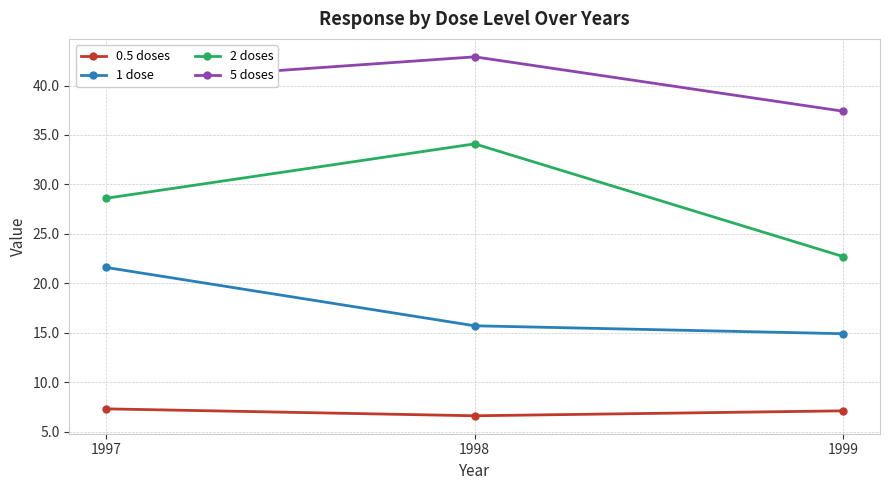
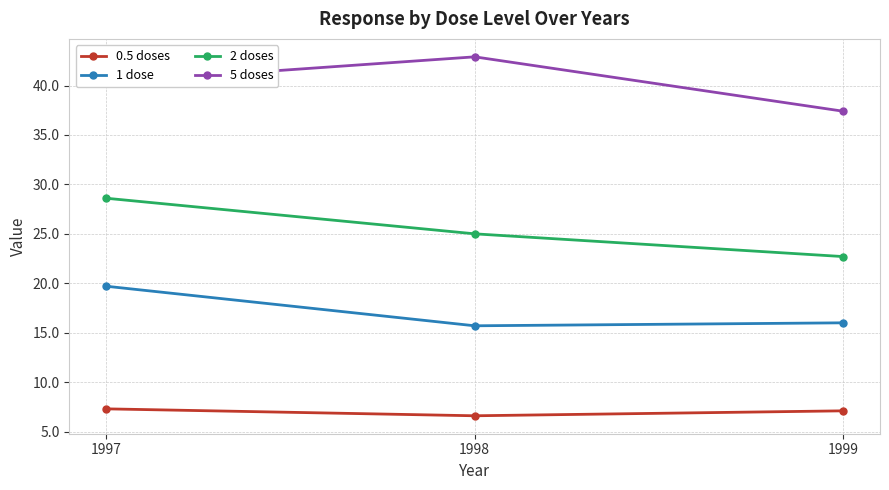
1 dose, 1997: 22 -> 20
2 doses, 1998: 34 -> 25
1 dose, 1999: 15 -> 16
